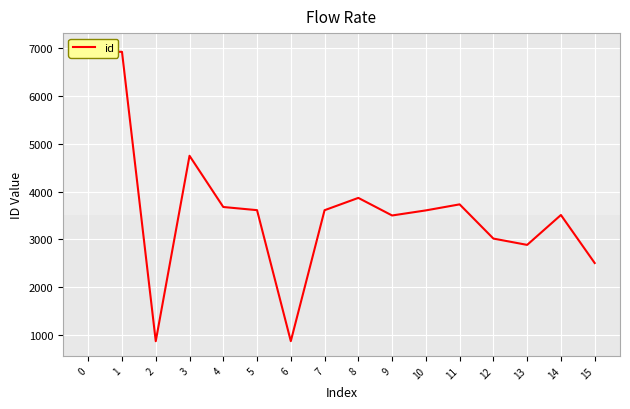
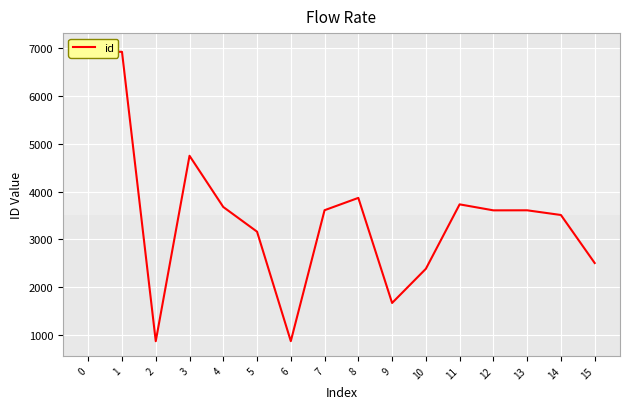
5: 3600 -> 3200
9: 3500 -> 1700
10: 3600 -> 2400
12: 3000 -> 3600
13: 2900 -> 3600
